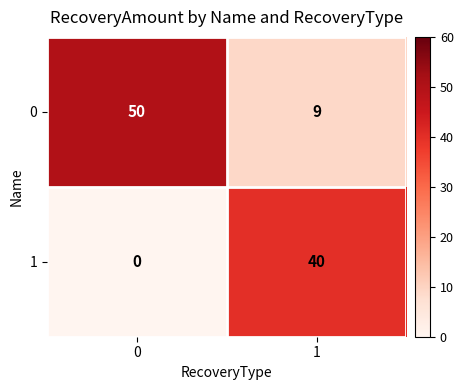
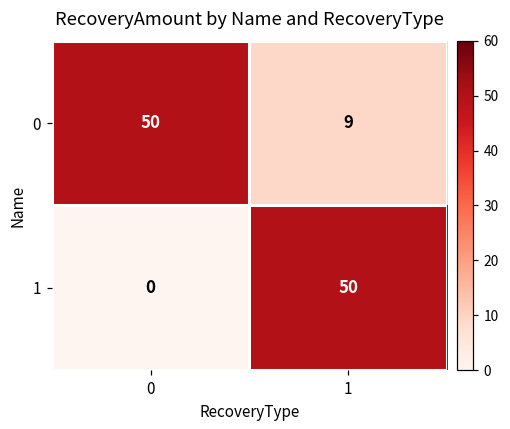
1, 1: 40 -> 50
